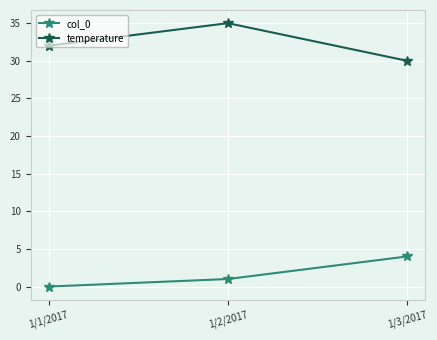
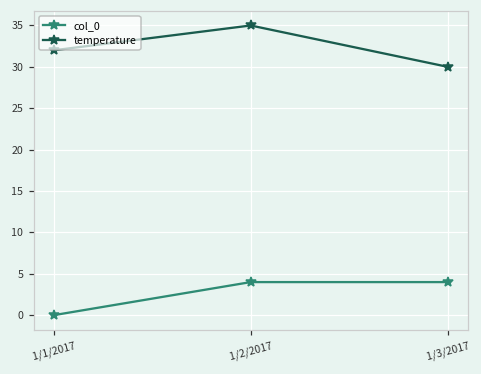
col_0, 1/2/2017: 1 -> 4
